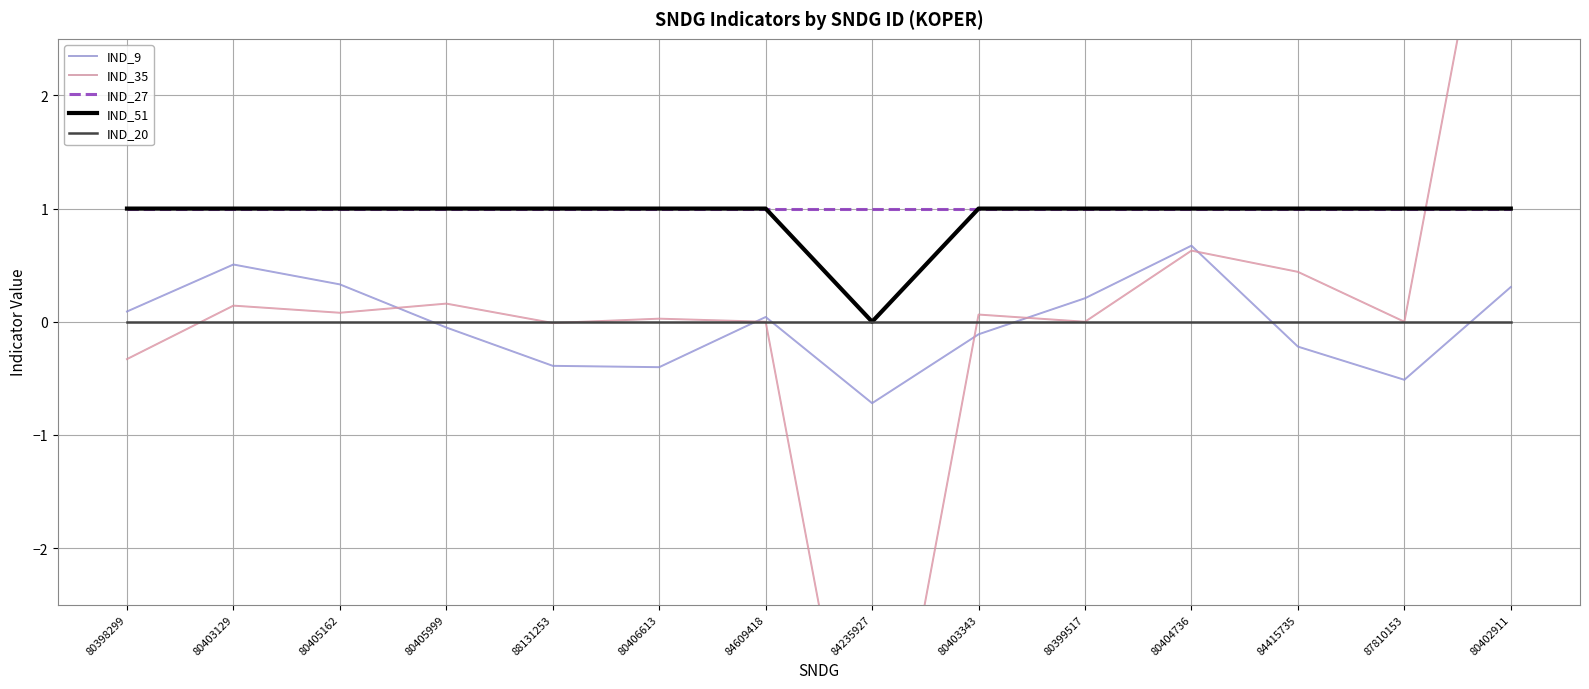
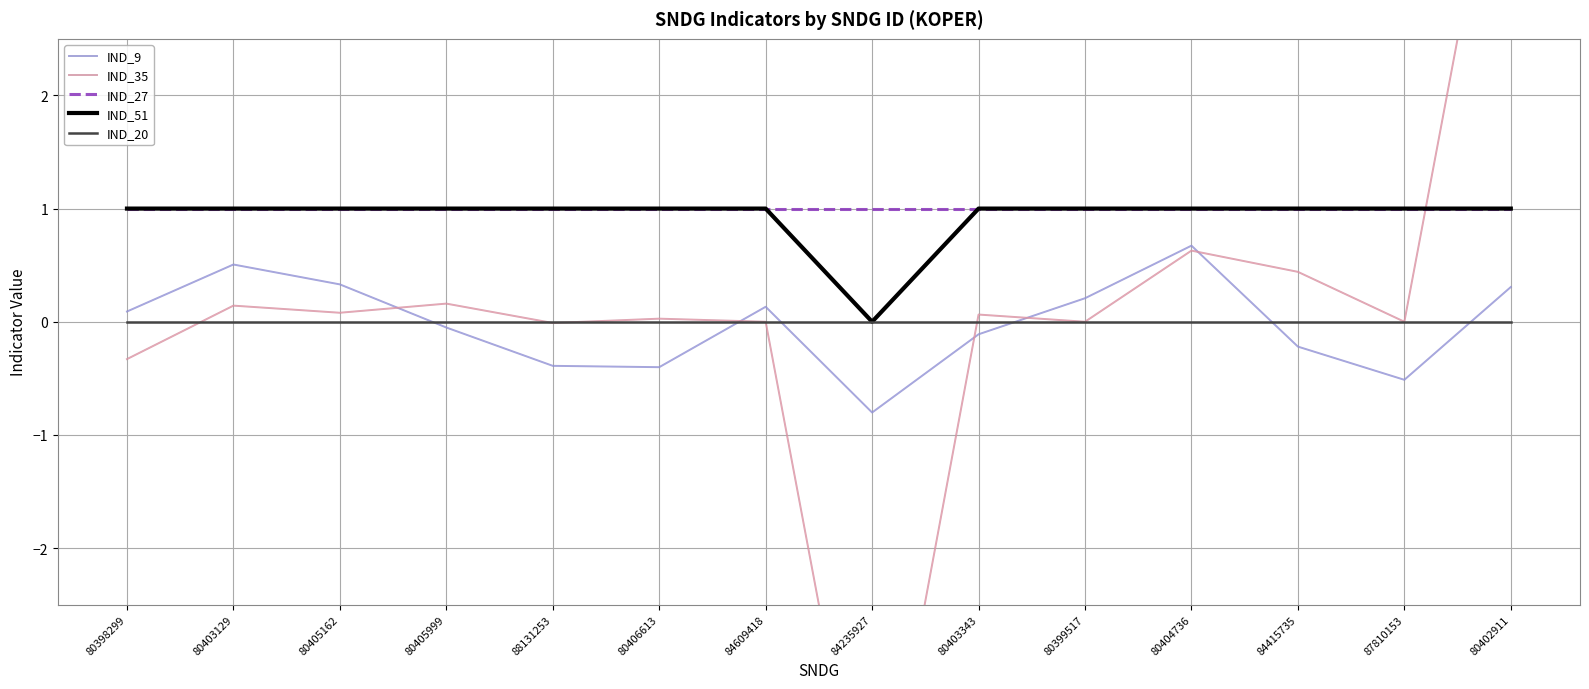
IND_9, 84609418: 0.04 -> 0.13
IND_9, 84235927: -0.72 -> -0.80
